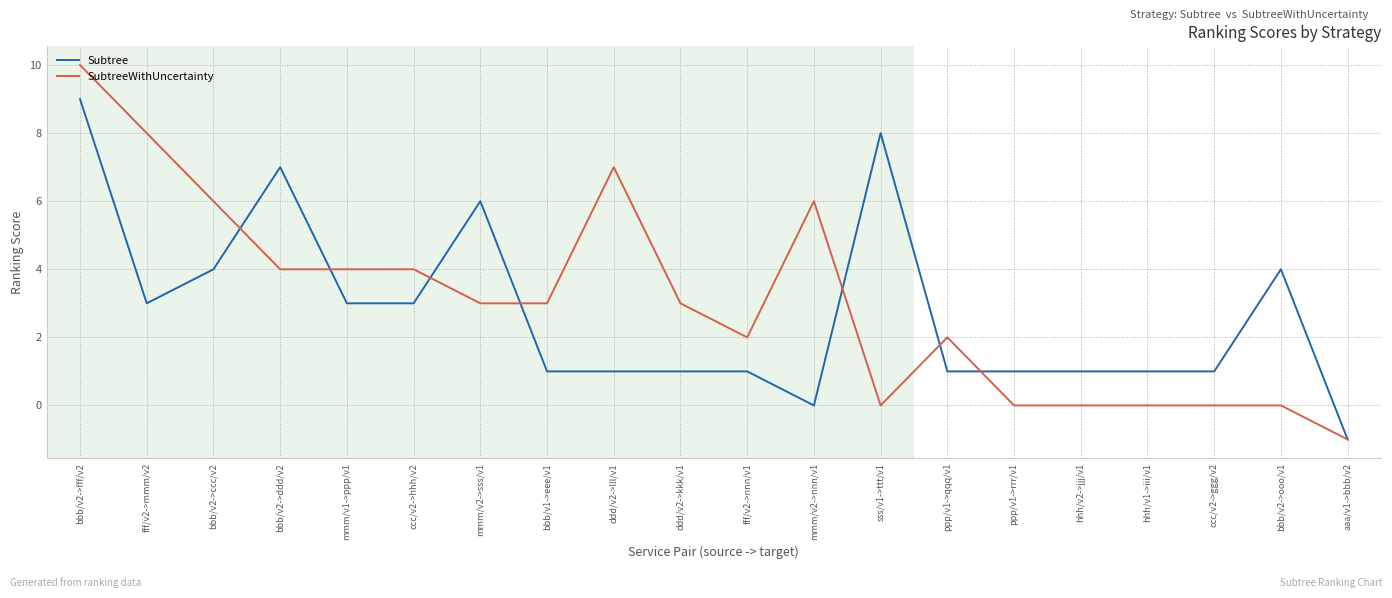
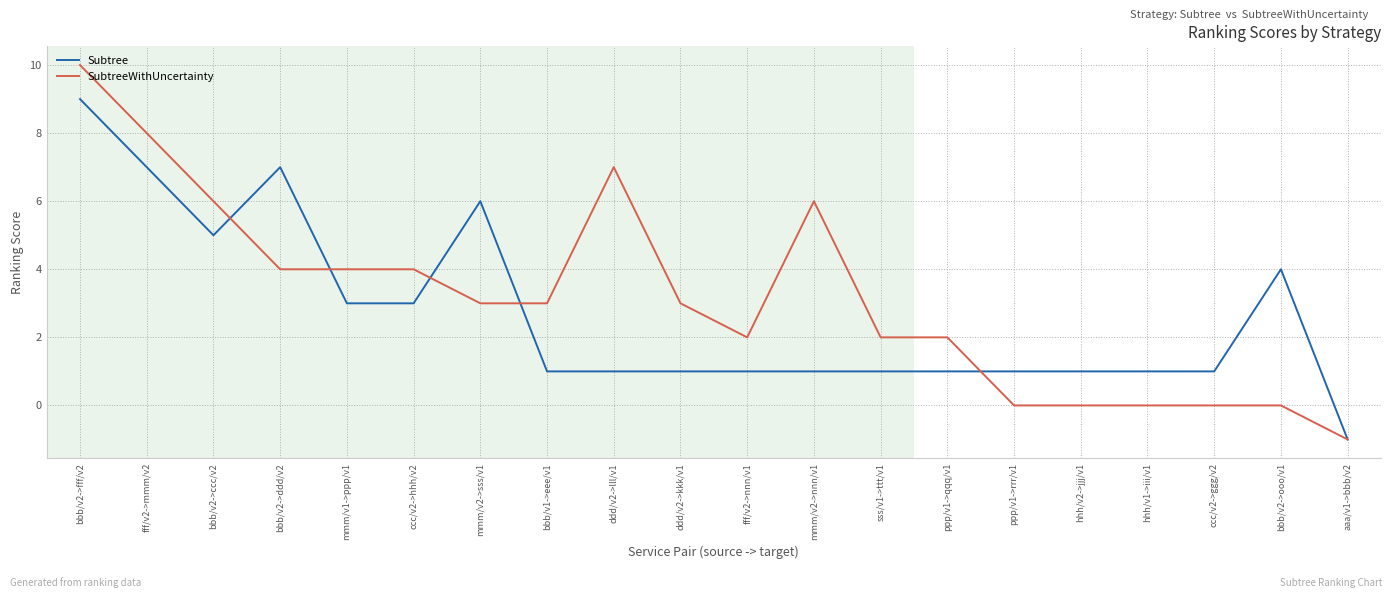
Subtree, fff/v2->mmm/v2: 3 -> 7
Subtree, bbb/v2->ccc/v2: 4 -> 5
Subtree, mmm/v2->nnn/v1: 0 -> 1
Subtree, sss/v1->ttt/v1: 8 -> 1
SubtreeWithUncertainty, sss/v1->ttt/v1: 0 -> 2
